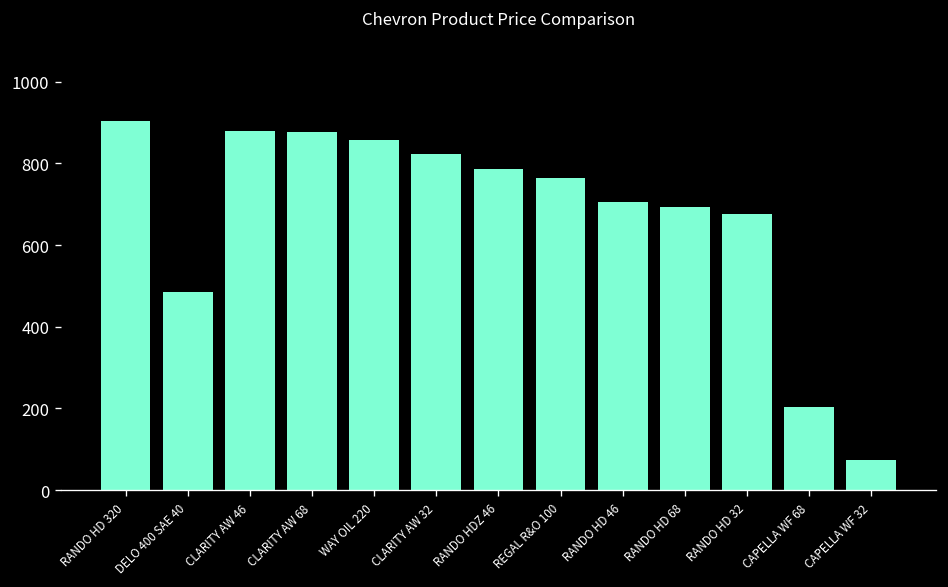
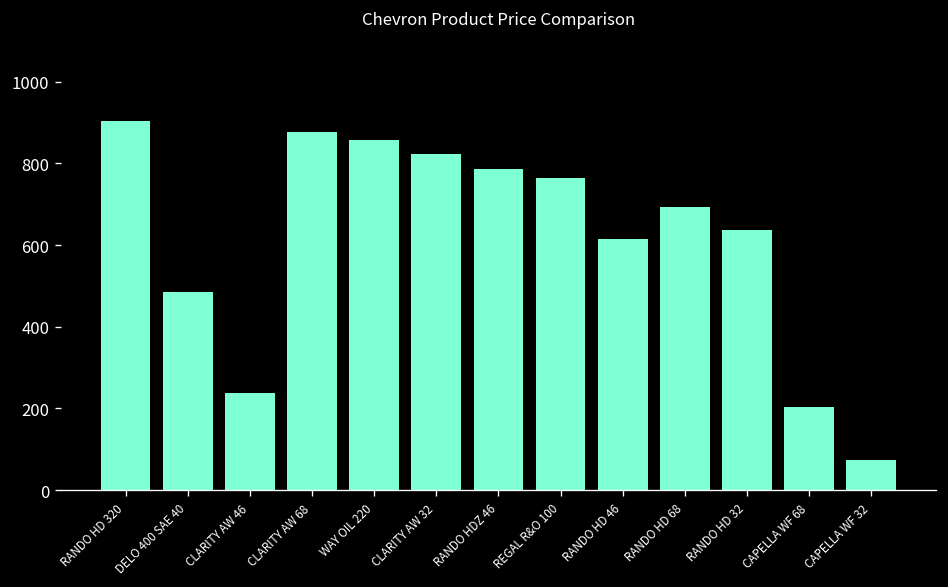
CLARITY AW 46: 880 -> 240
RANDO HD 46: 710 -> 620
RANDO HD 32: 680 -> 640
